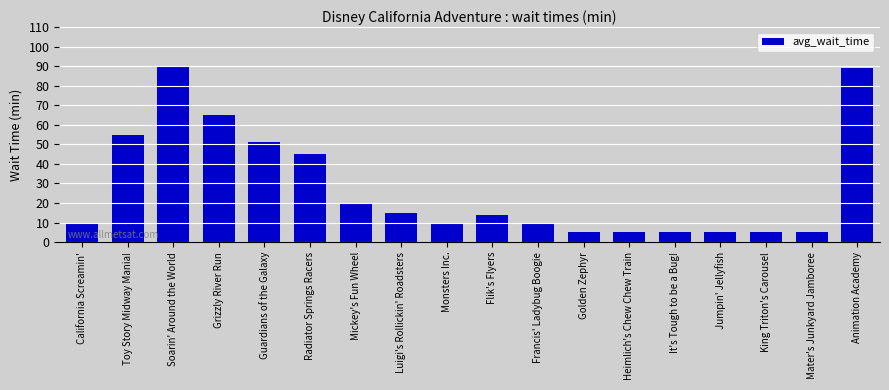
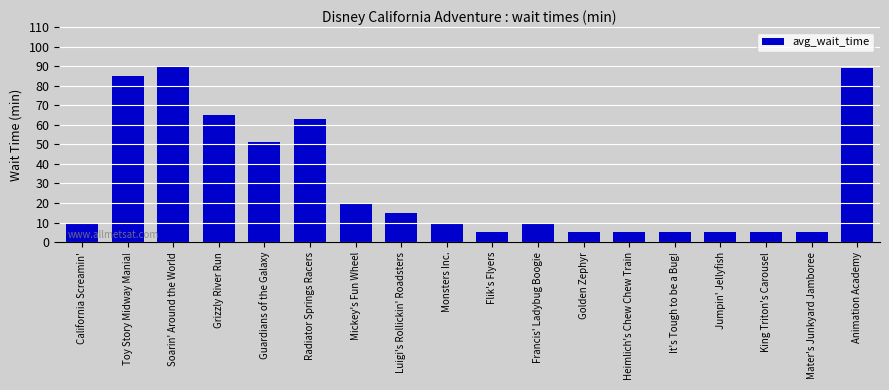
Toy Story Midway Mania!: 55 -> 85
Radiator Springs Racers: 45 -> 63
Flik's Flyers: 14 -> 5
